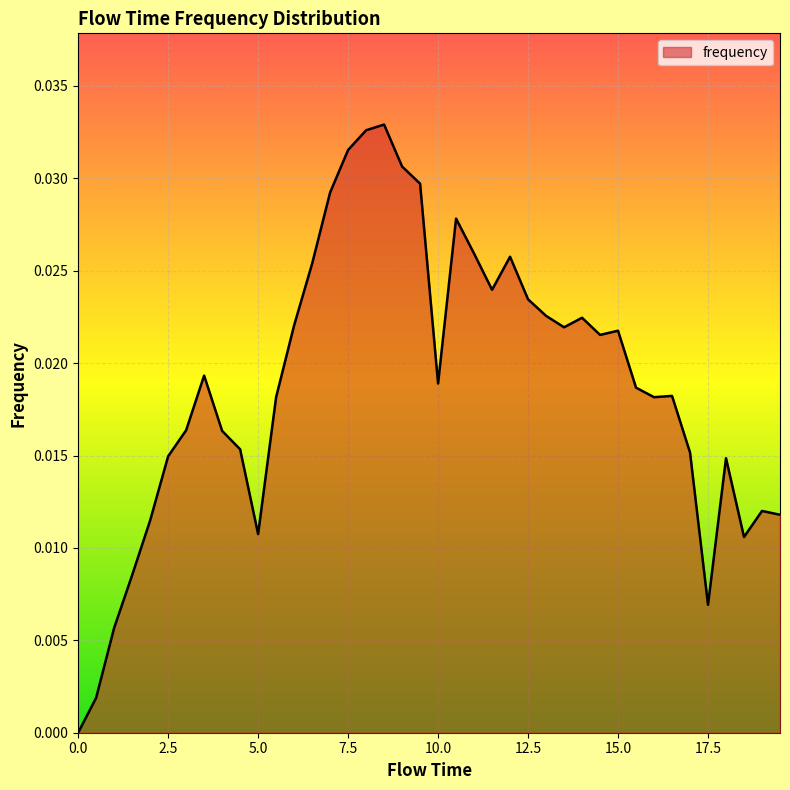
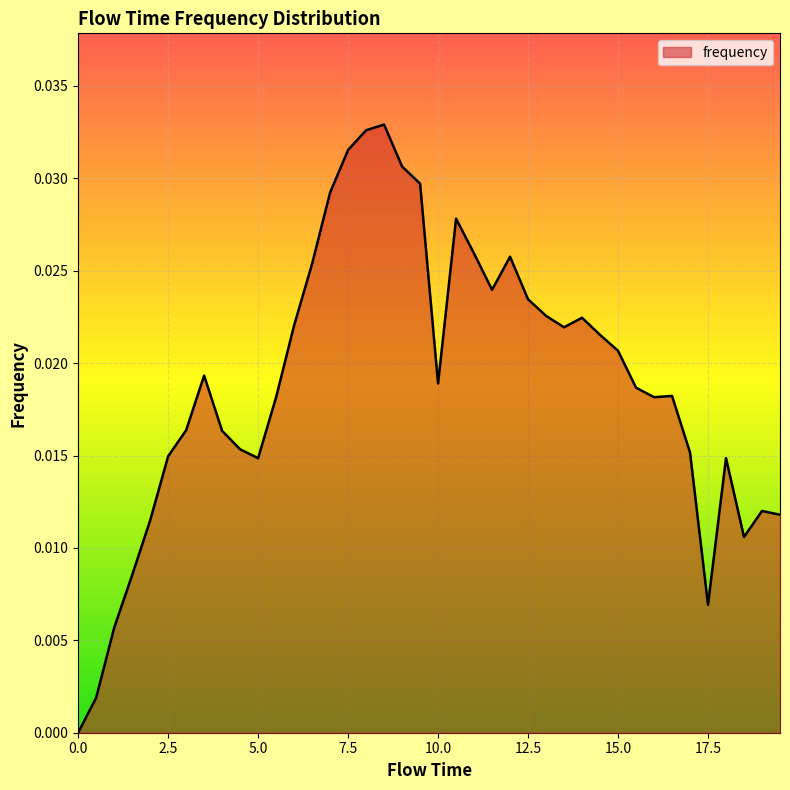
5.0: 0.0108 -> 0.0149
15.0: 0.0218 -> 0.0207
